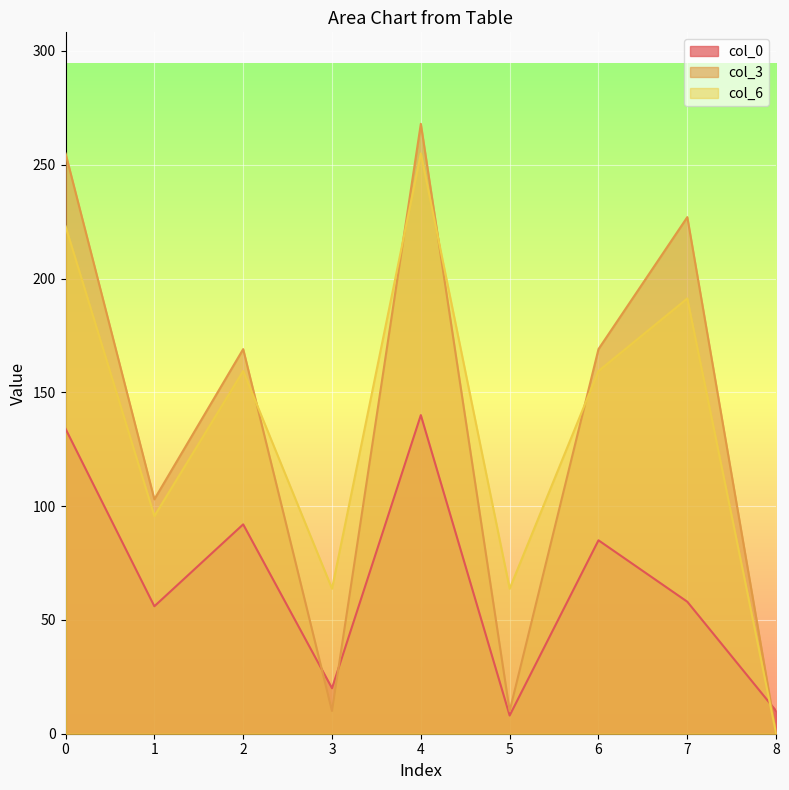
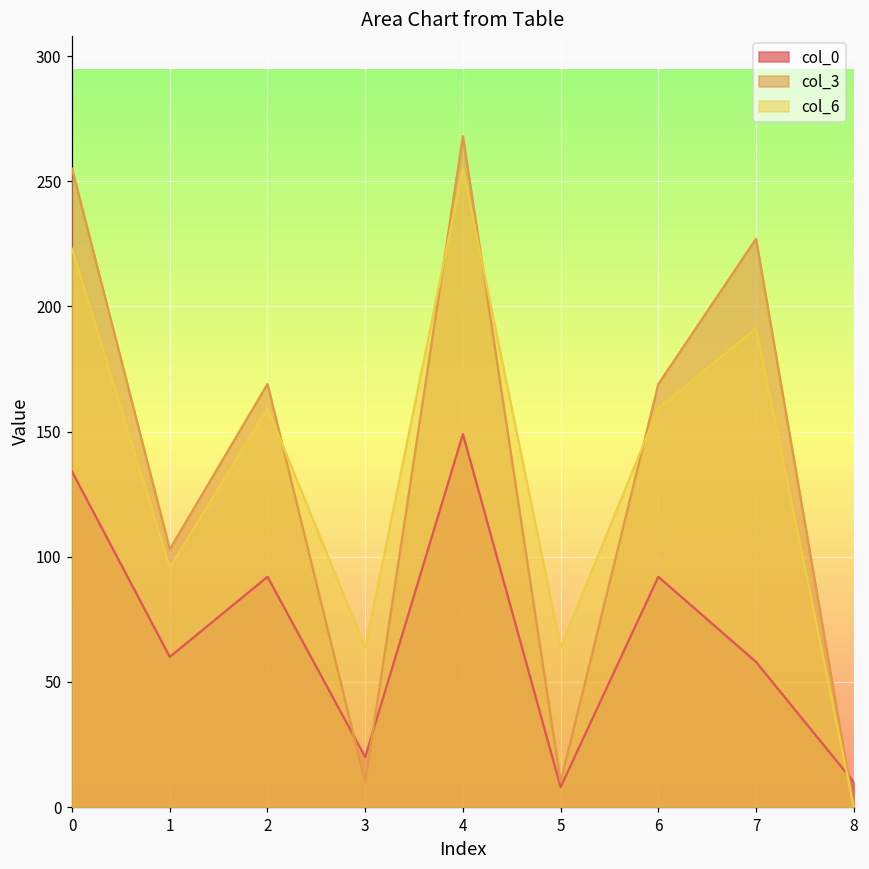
col_0, 1: 56 -> 60
col_0, 4: 140 -> 149
col_0, 6: 85 -> 92
